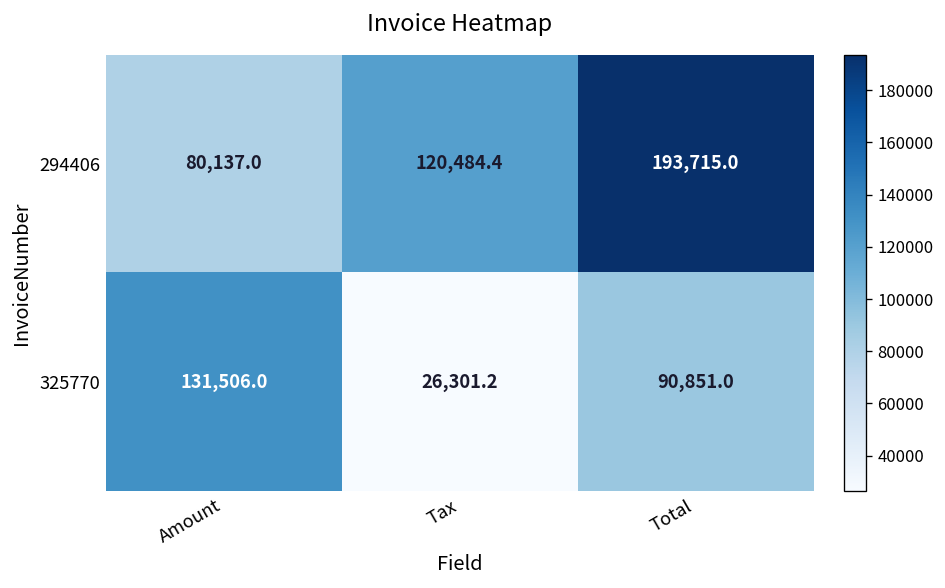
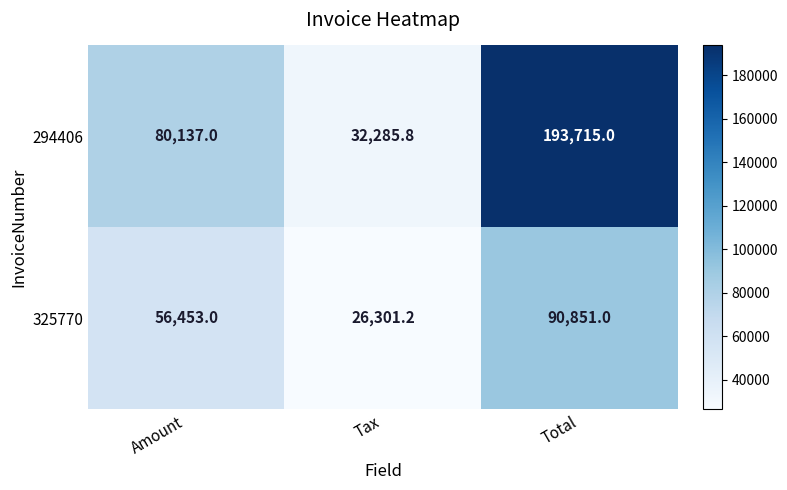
294406, Tax: 120,484.4 -> 32,285.8
325770, Amount: 131,506.0 -> 56,453.0
